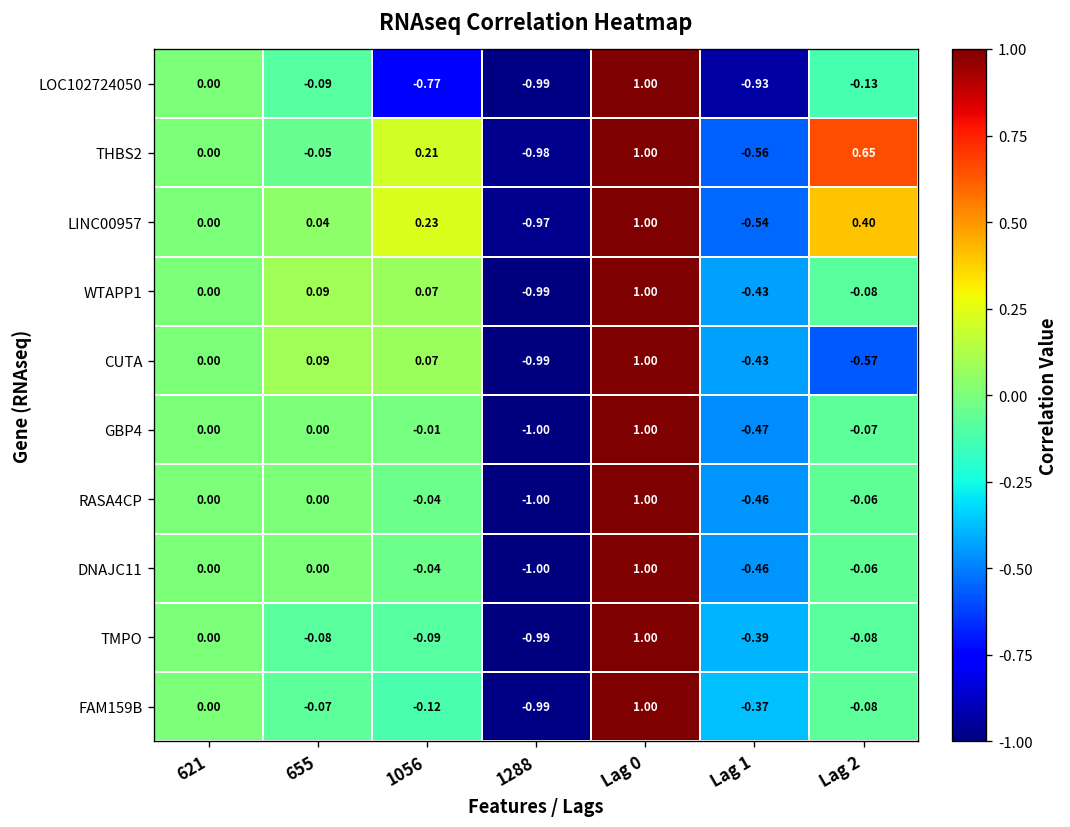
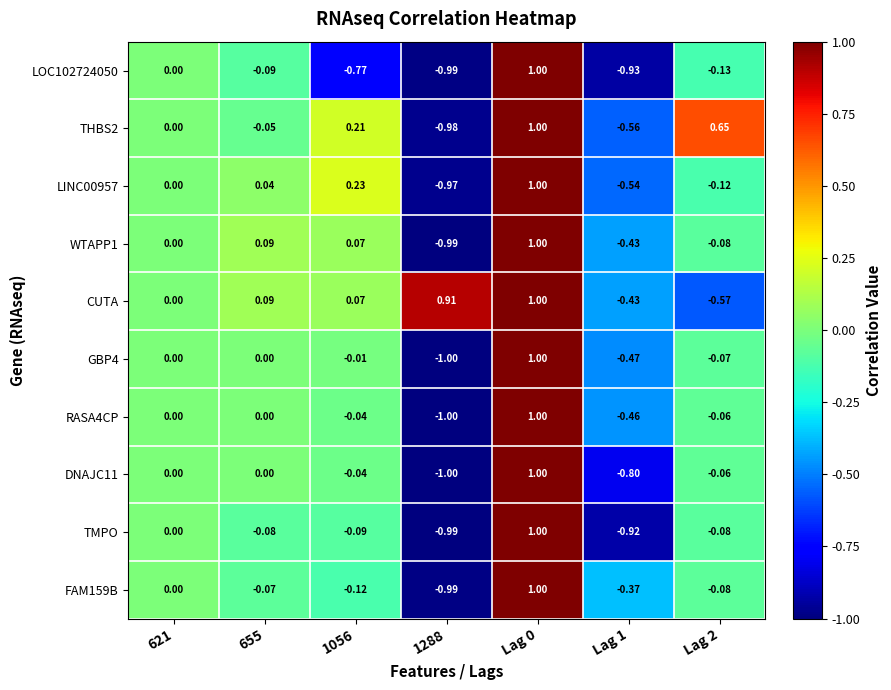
LINC00957, Lag 2: 0.40 -> -0.12
CUTA, 1288: -0.99 -> 0.91
DNAJC11, Lag 1: -0.46 -> -0.80
TMPO, Lag 1: -0.39 -> -0.92
